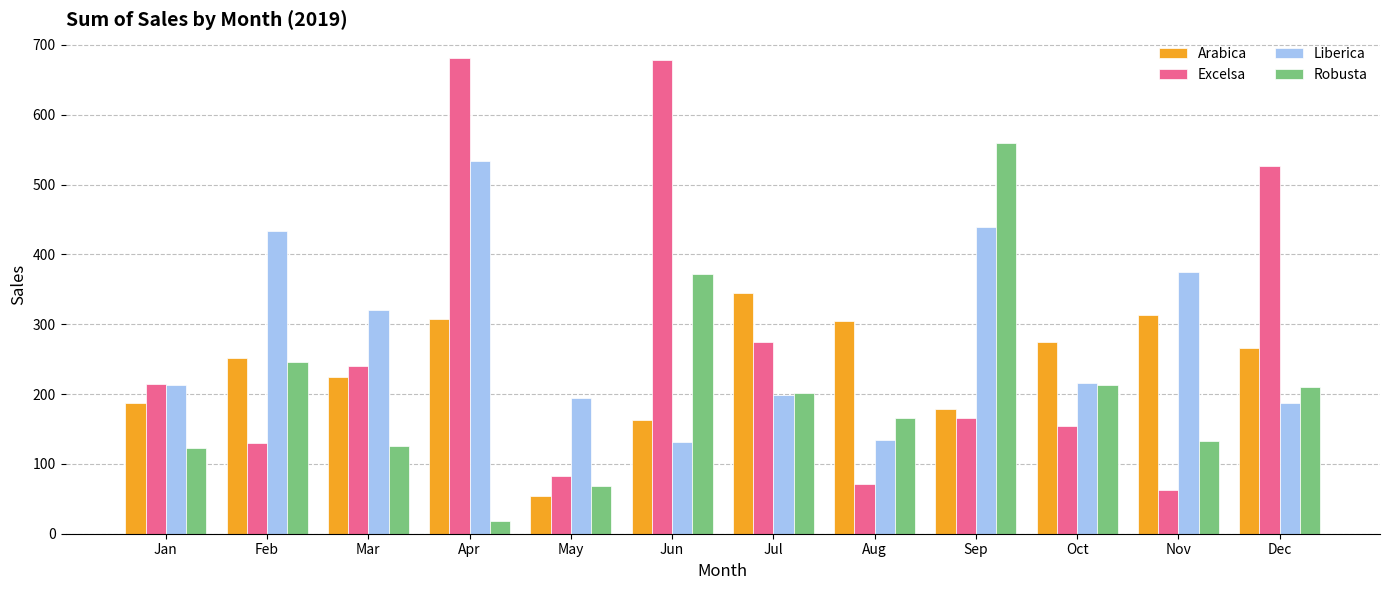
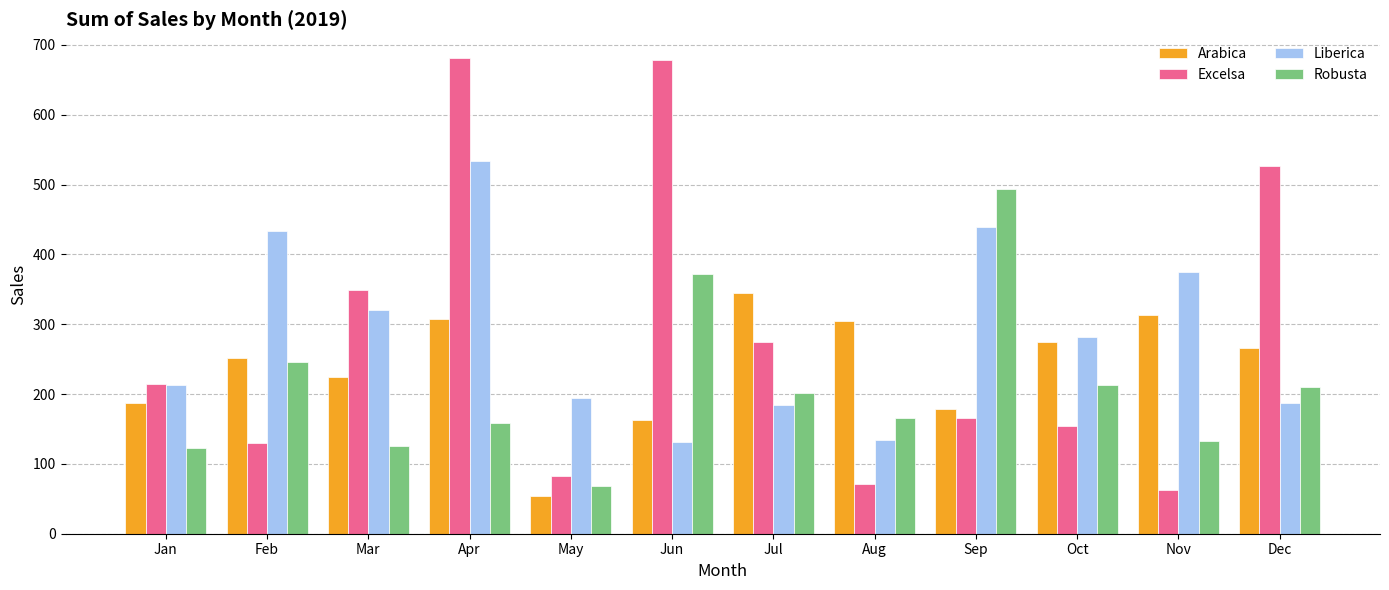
Excelsa, Mar: 240 -> 350
Robusta, Apr: 20 -> 160
Liberica, Jul: 200 -> 180
Robusta, Sep: 560 -> 490
Liberica, Oct: 220 -> 280
